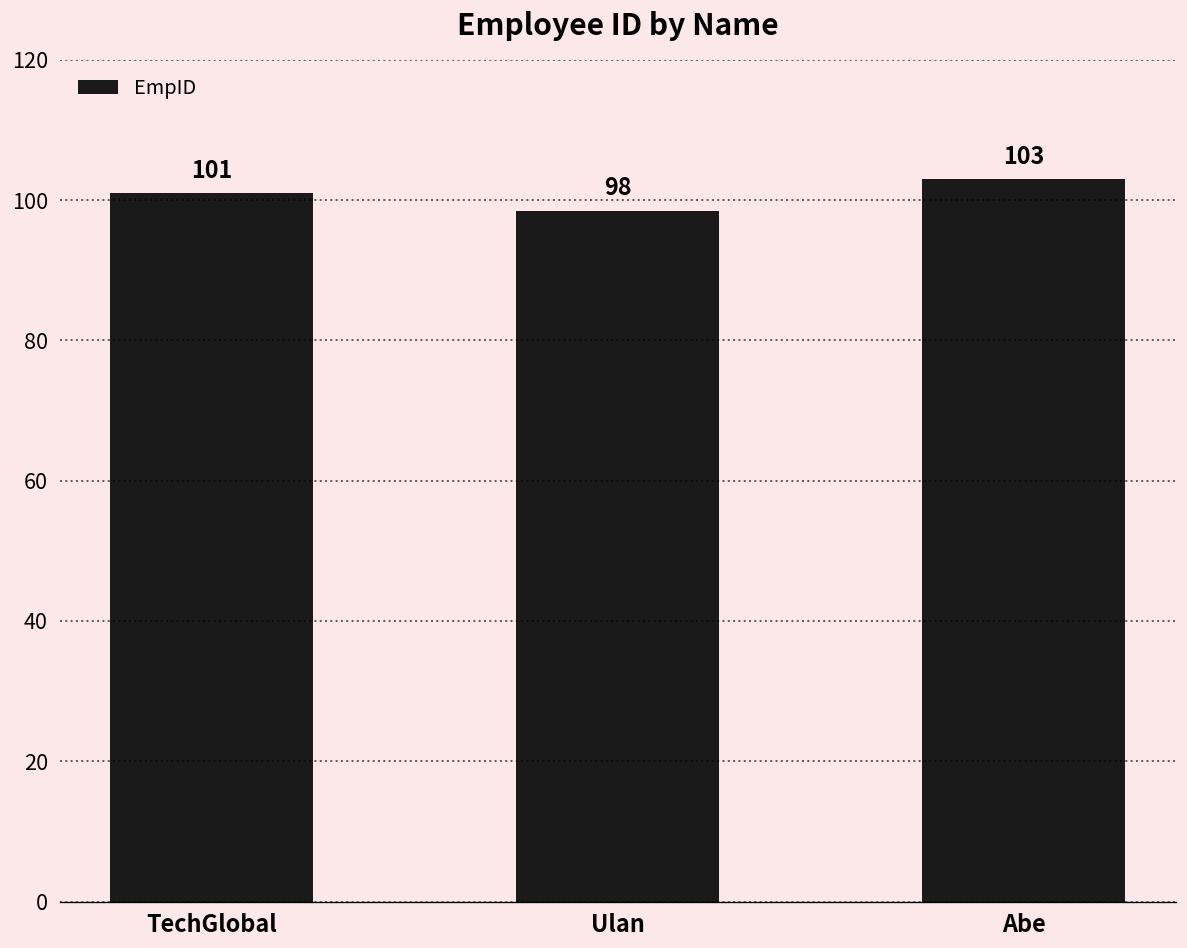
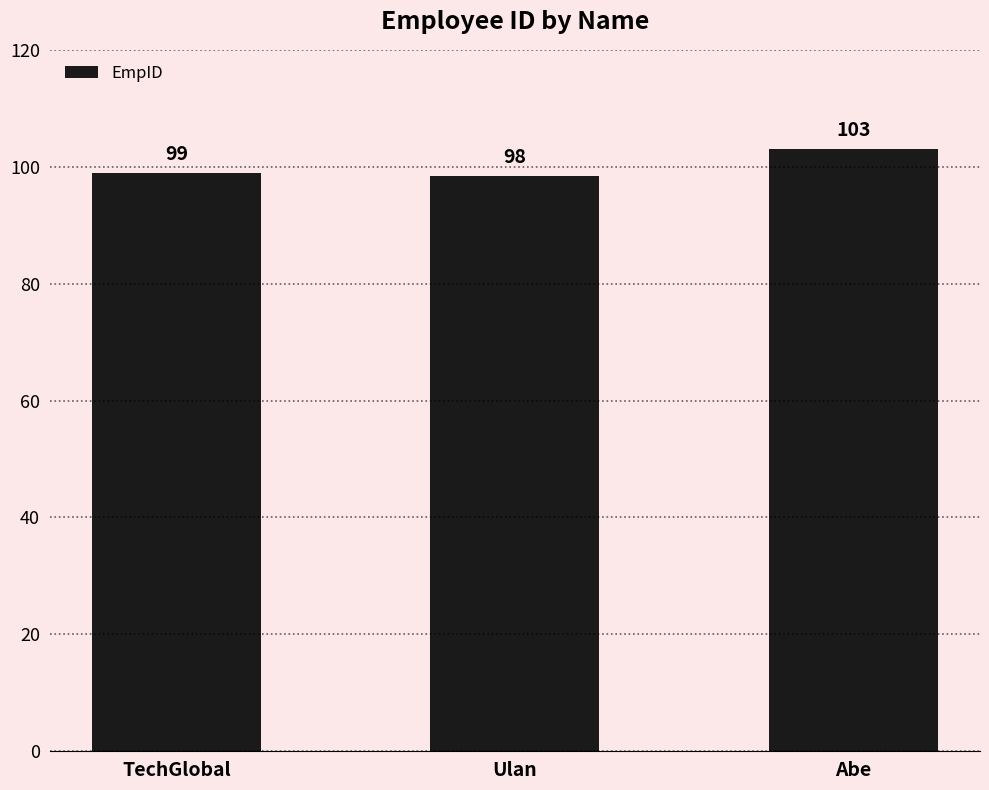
TechGlobal: 101 -> 99
